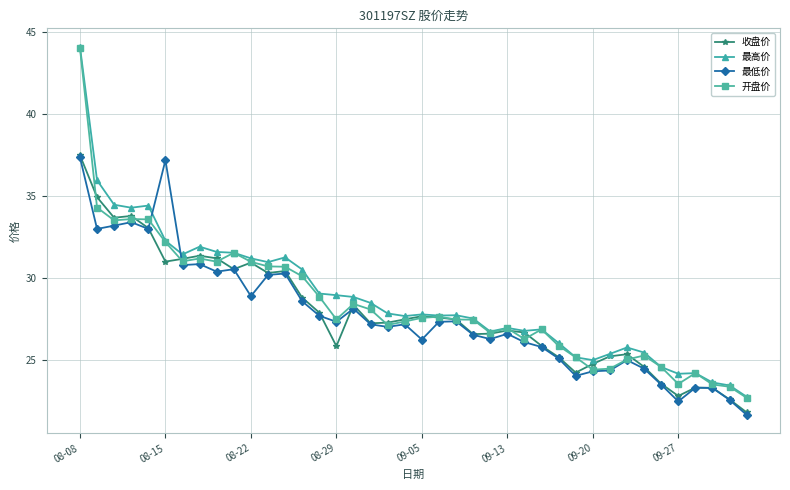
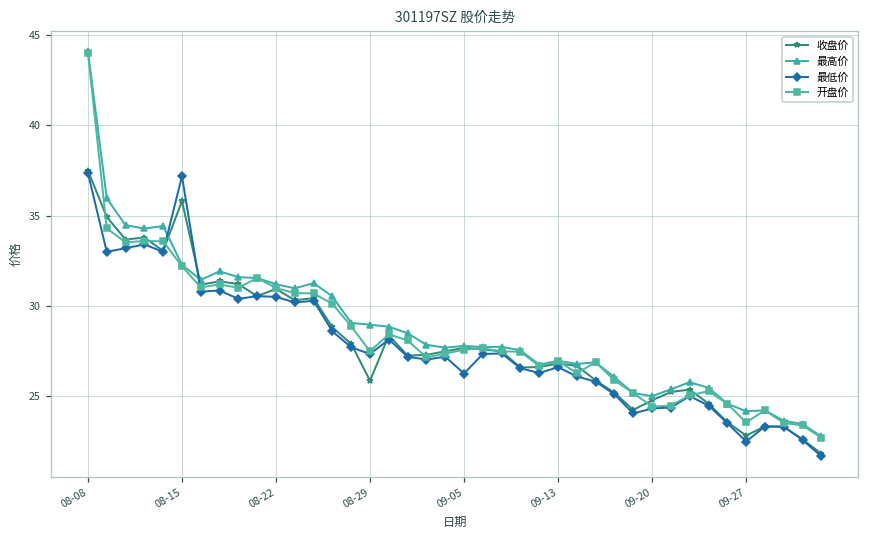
收盘价, 08-15: 31.0 -> 35.8
最低价, 08-22: 28.9 -> 30.5
